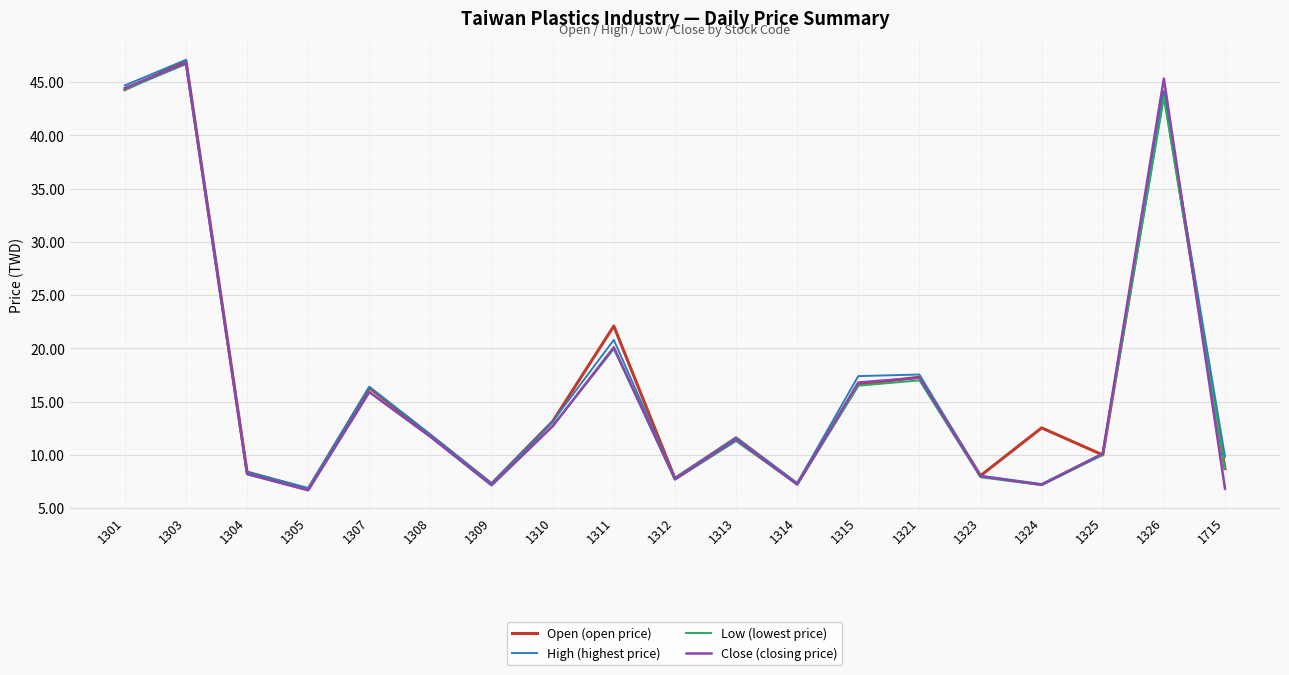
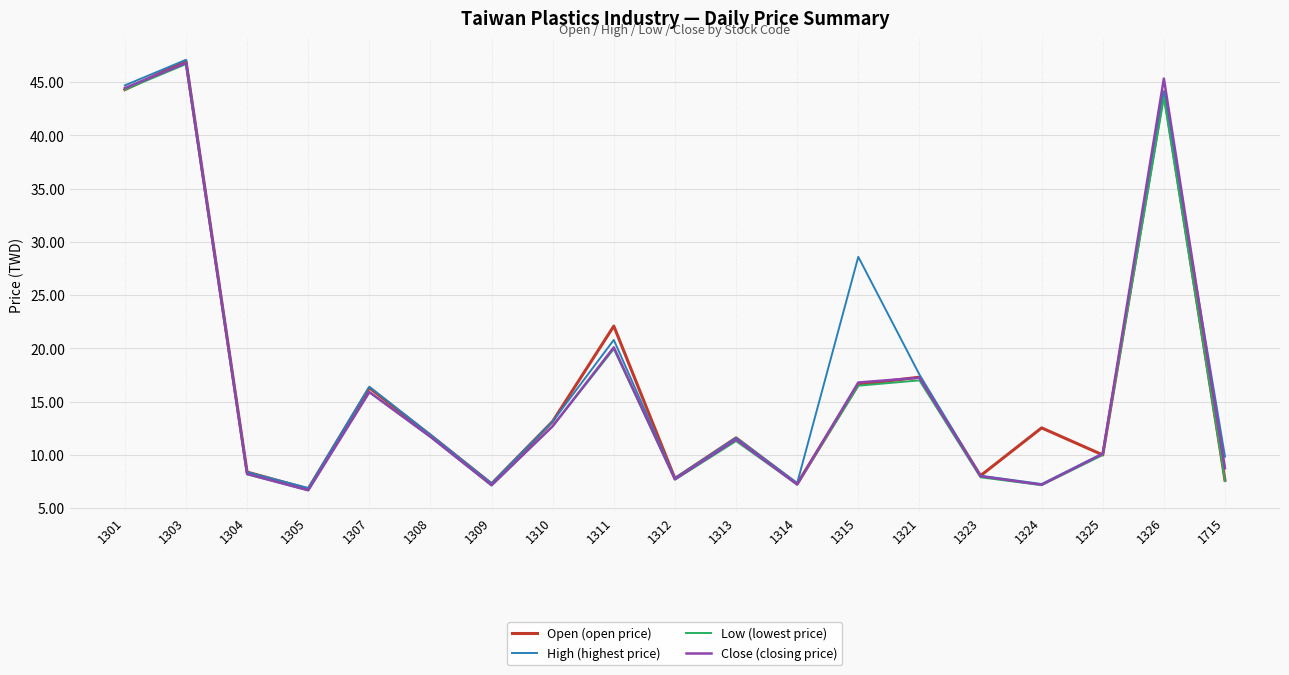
High (highest price), 1315: 17.4 -> 28.6
Open (open price), 1715: 8.7 -> 7.6
Low (lowest price), 1715: 8.7 -> 7.5
Close (closing price), 1715: 6.8 -> 8.8
